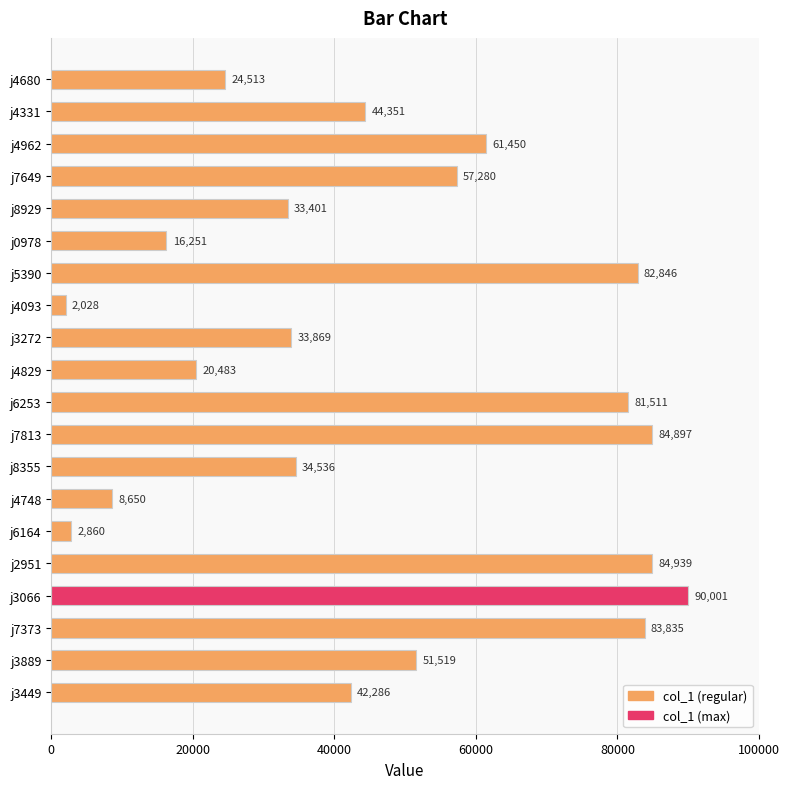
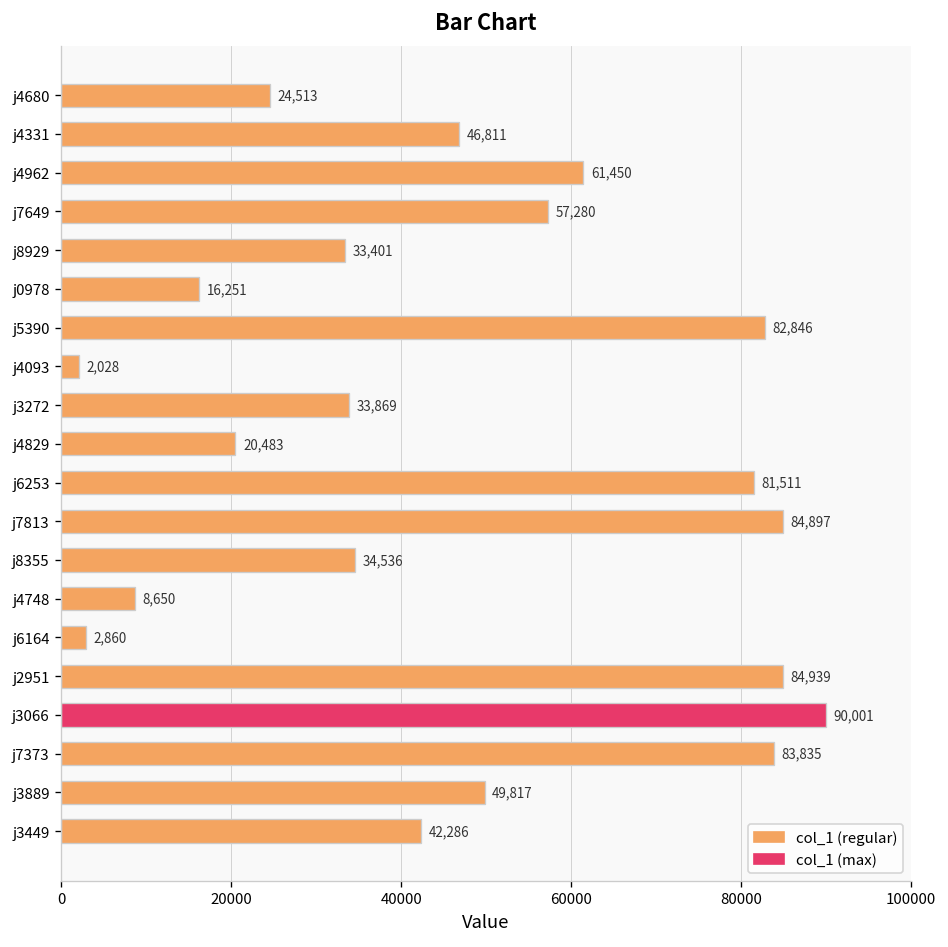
j4331: 44,351 -> 46,811
j3889: 51,519 -> 49,817
